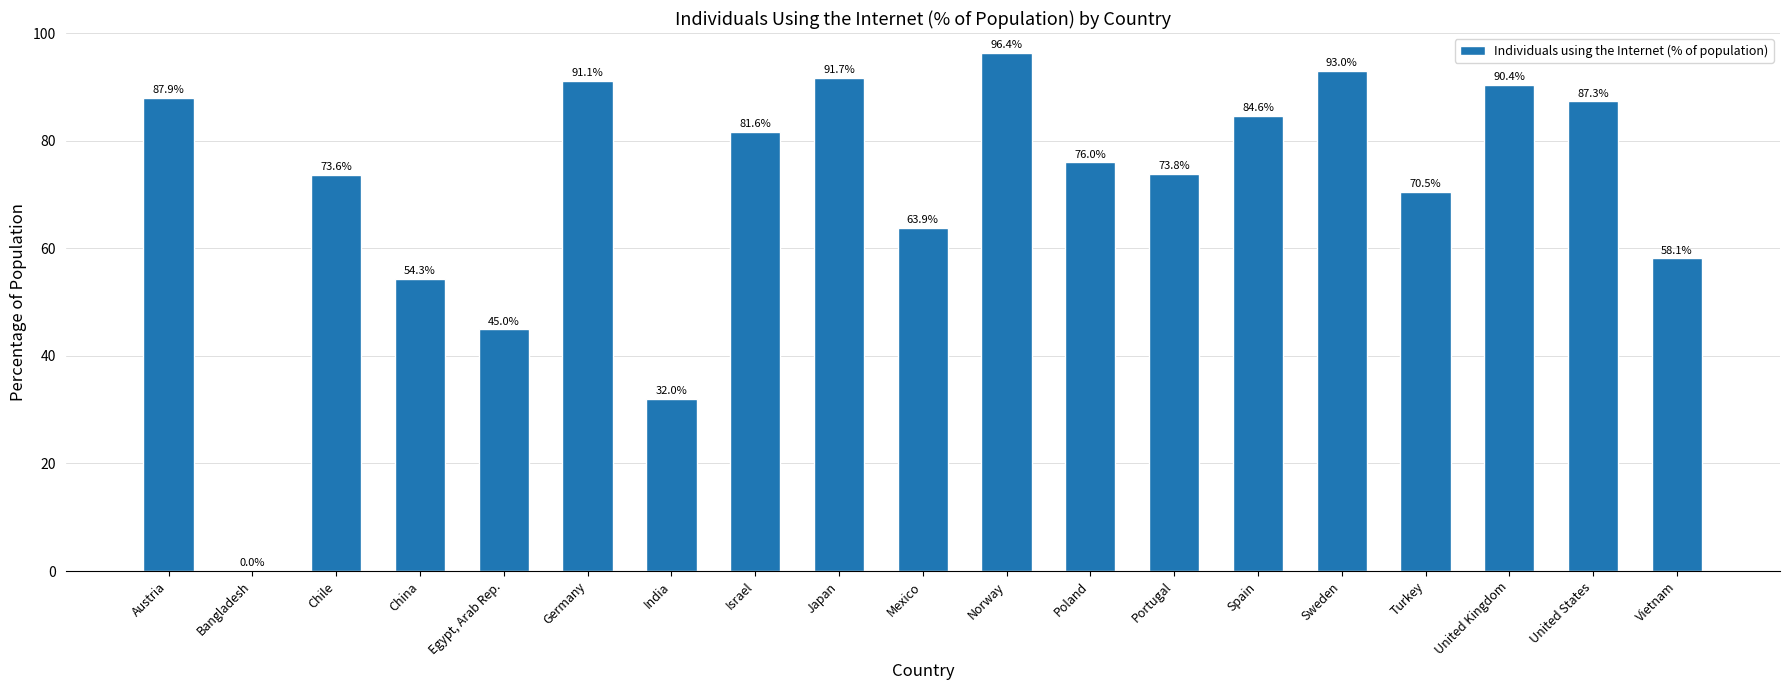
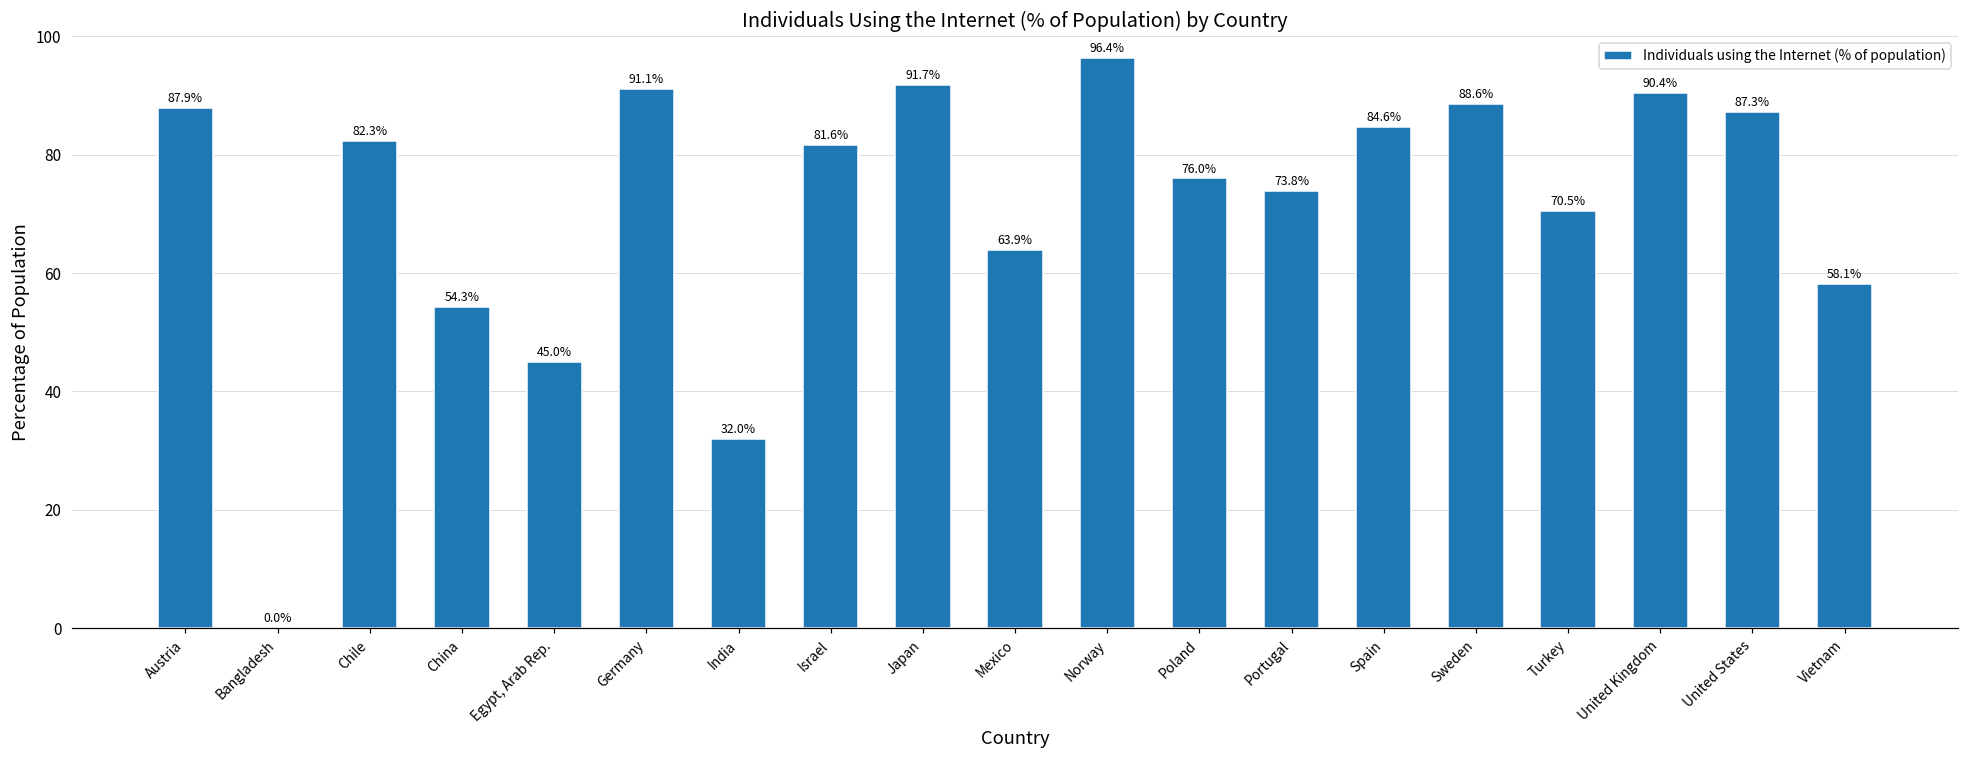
Chile: 73.6% -> 82.3%
Sweden: 93.0% -> 88.6%
